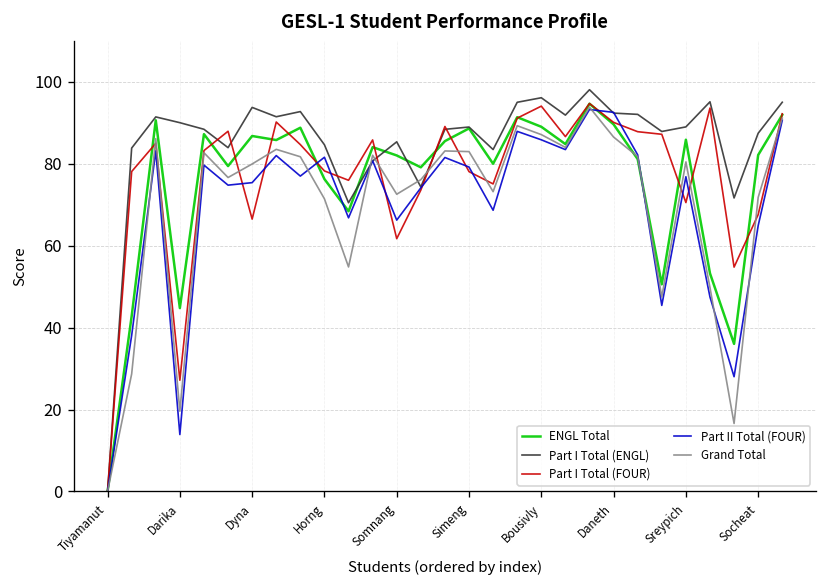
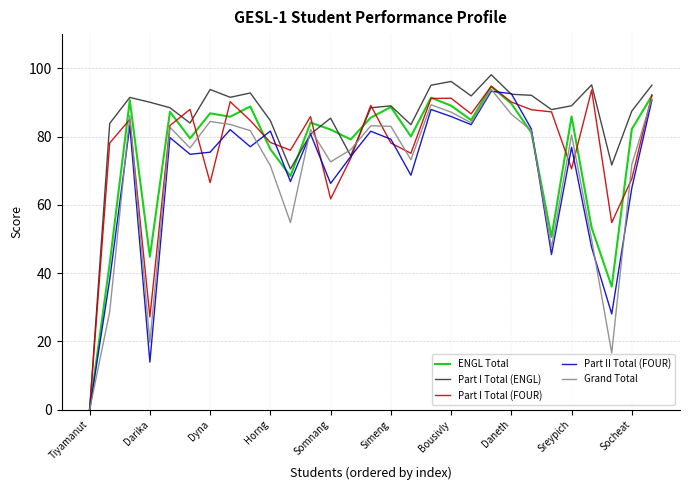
Grand Total, Dyna: 80 -> 84
Part I Total (FOUR), Bousivly: 94 -> 91
